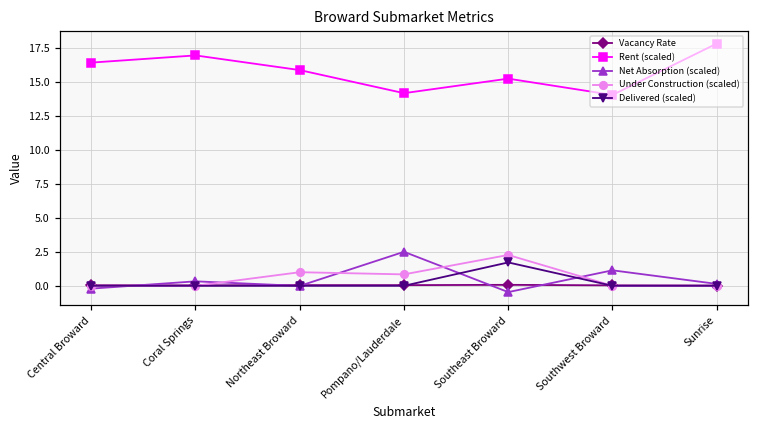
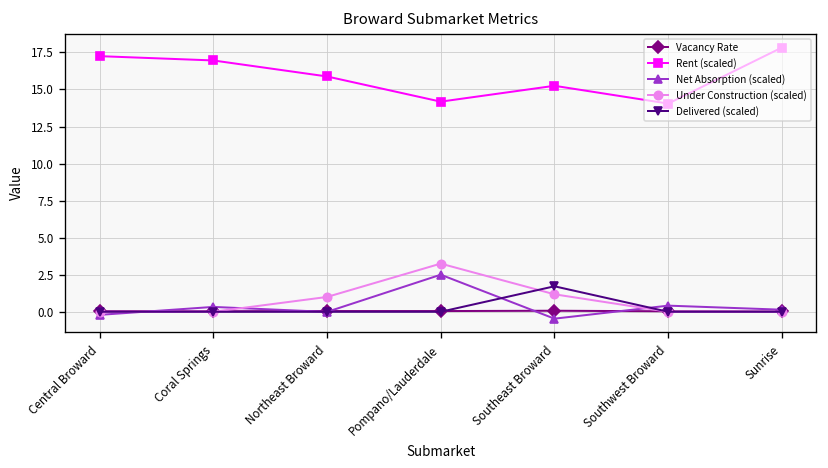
Rent (scaled), Central Broward: 16.4 -> 17.3
Under Construction (scaled), Pompano/Lauderdale: 0.8 -> 3.3
Under Construction (scaled), Southeast Broward: 2.3 -> 1.2
Net Absorption (scaled), Southwest Broward: 1.1 -> 0.4
